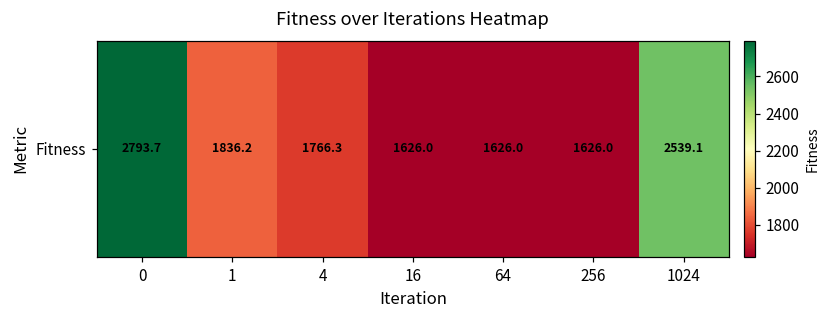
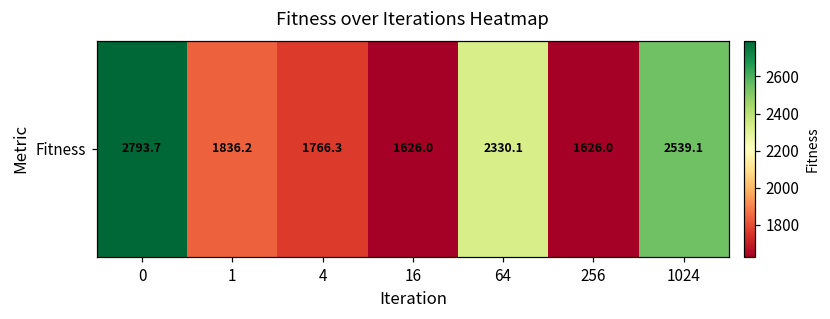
Fitness, 64: 1626.0 -> 2330.1
